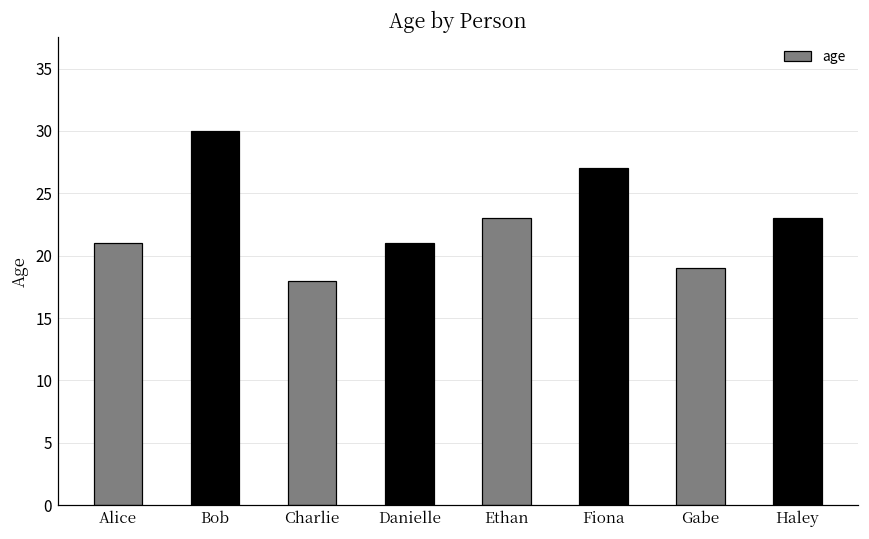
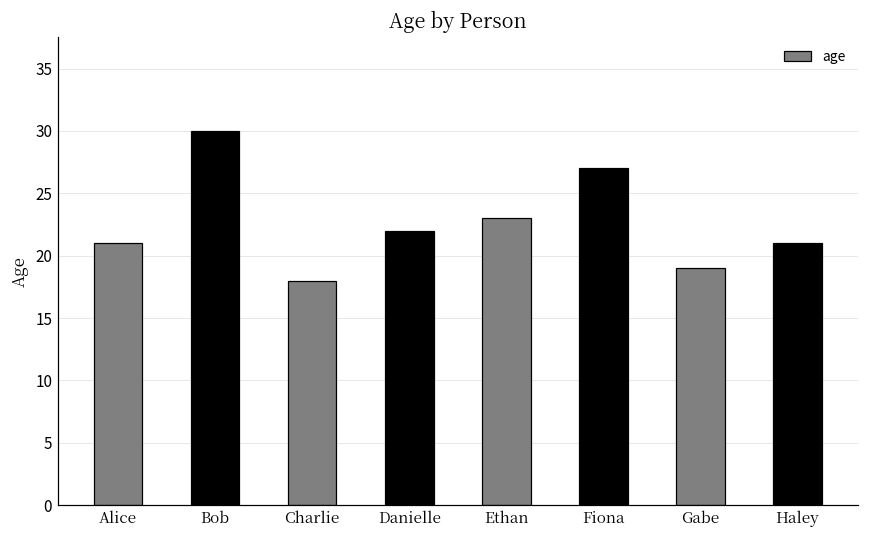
Danielle: 21 -> 22
Haley: 23 -> 21
